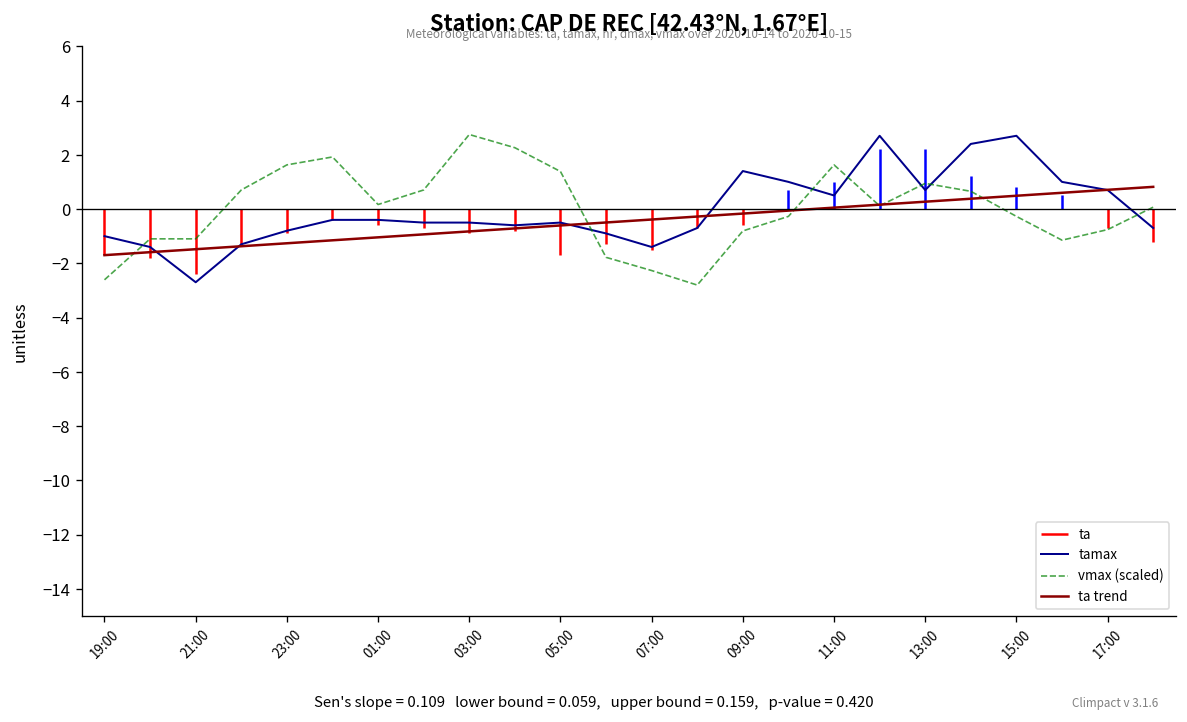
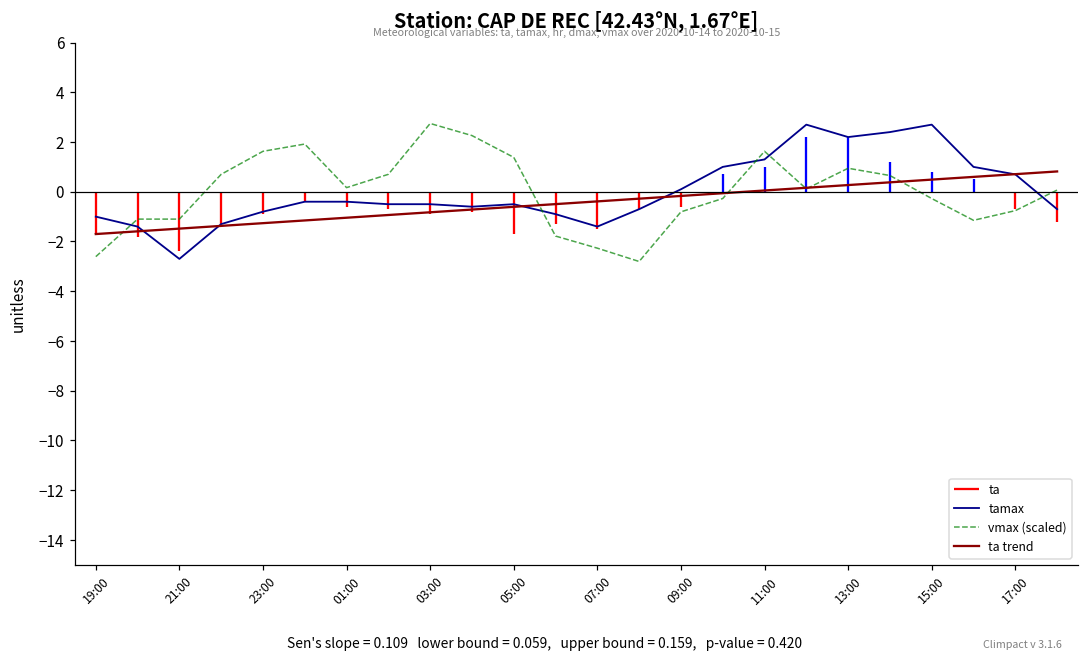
tamax, 09:00: 1.4 -> 0.1
tamax, 11:00: 0.5 -> 1.3
tamax, 13:00: 0.7 -> 2.2
